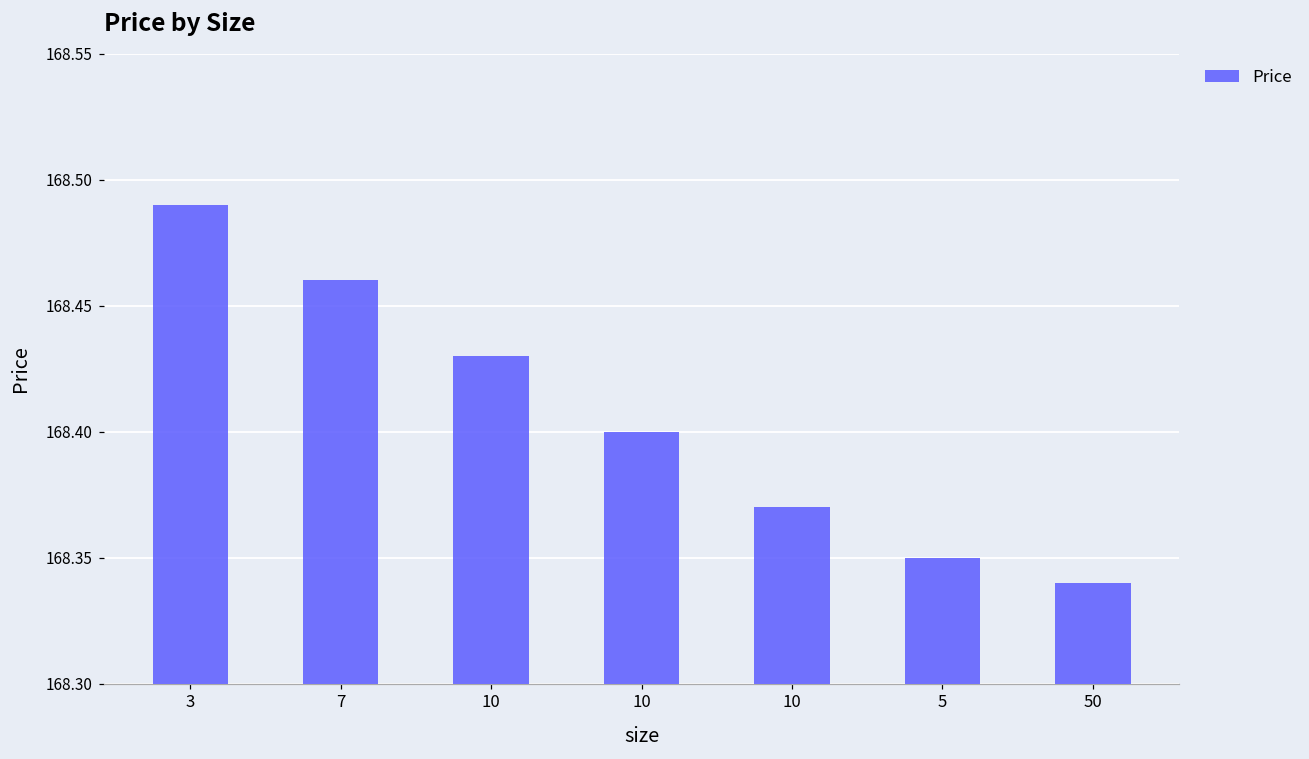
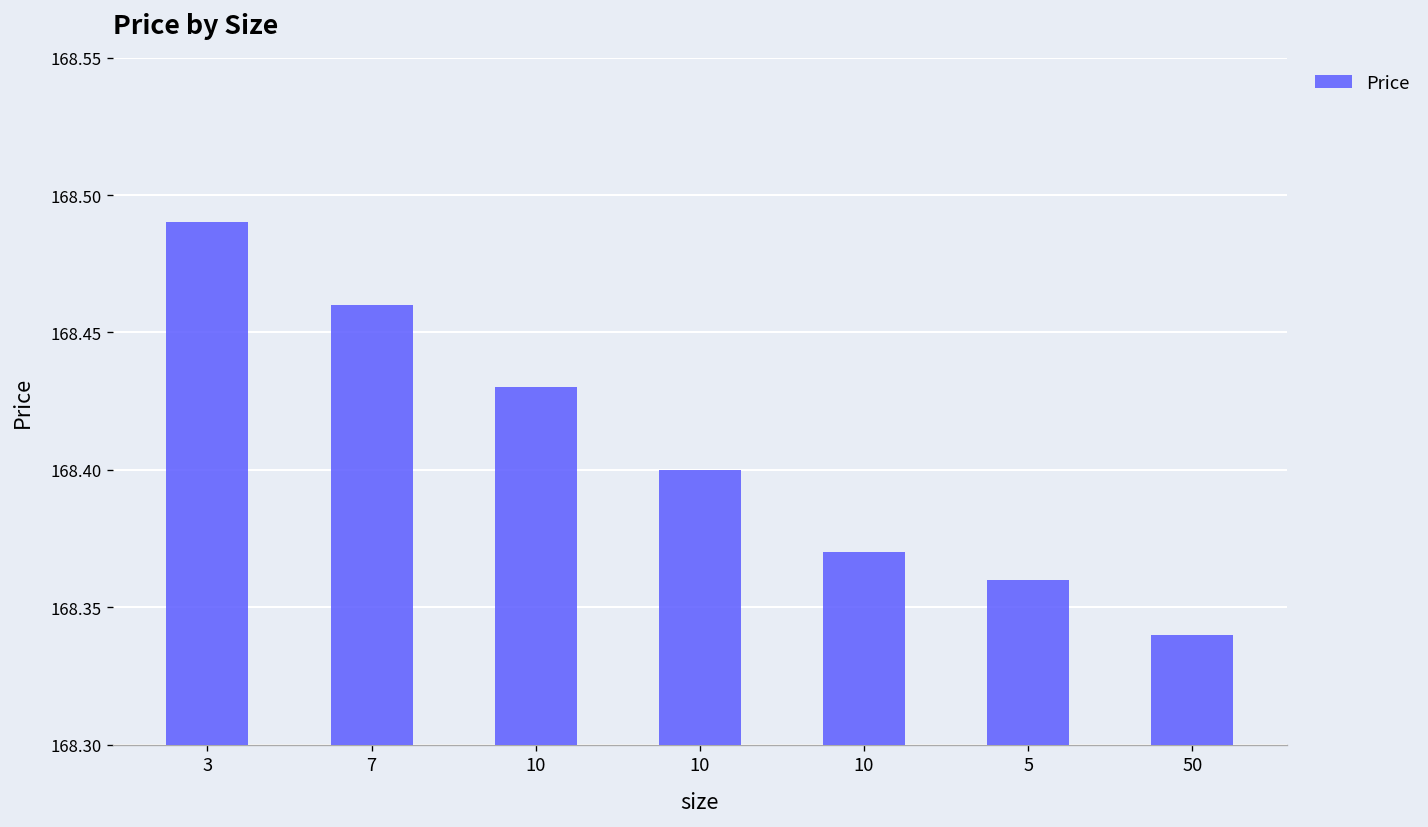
5: 168.35 -> 168.36
